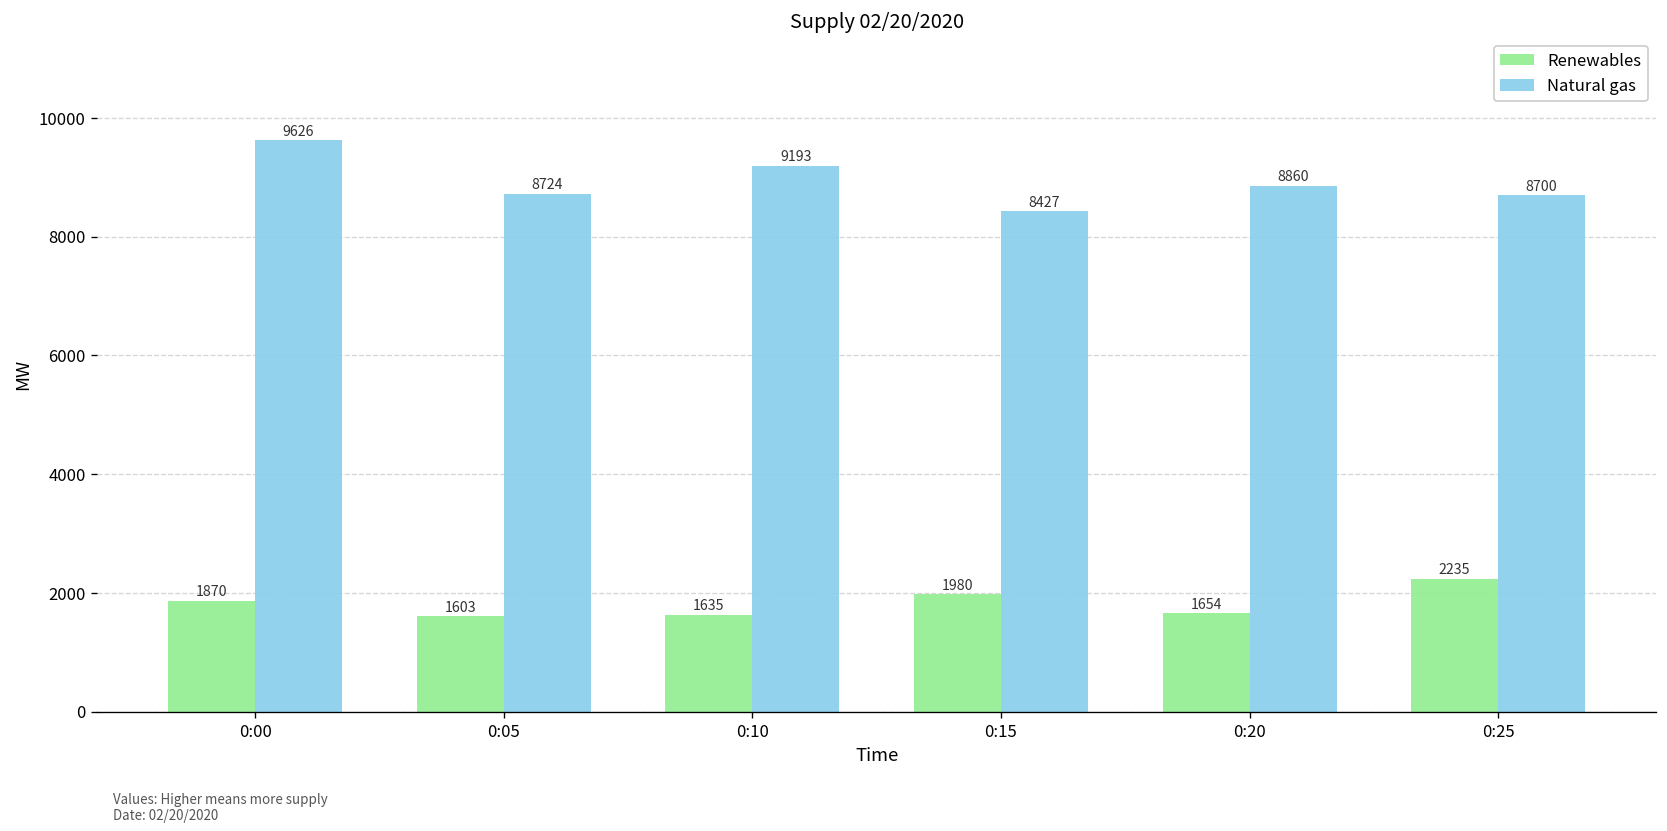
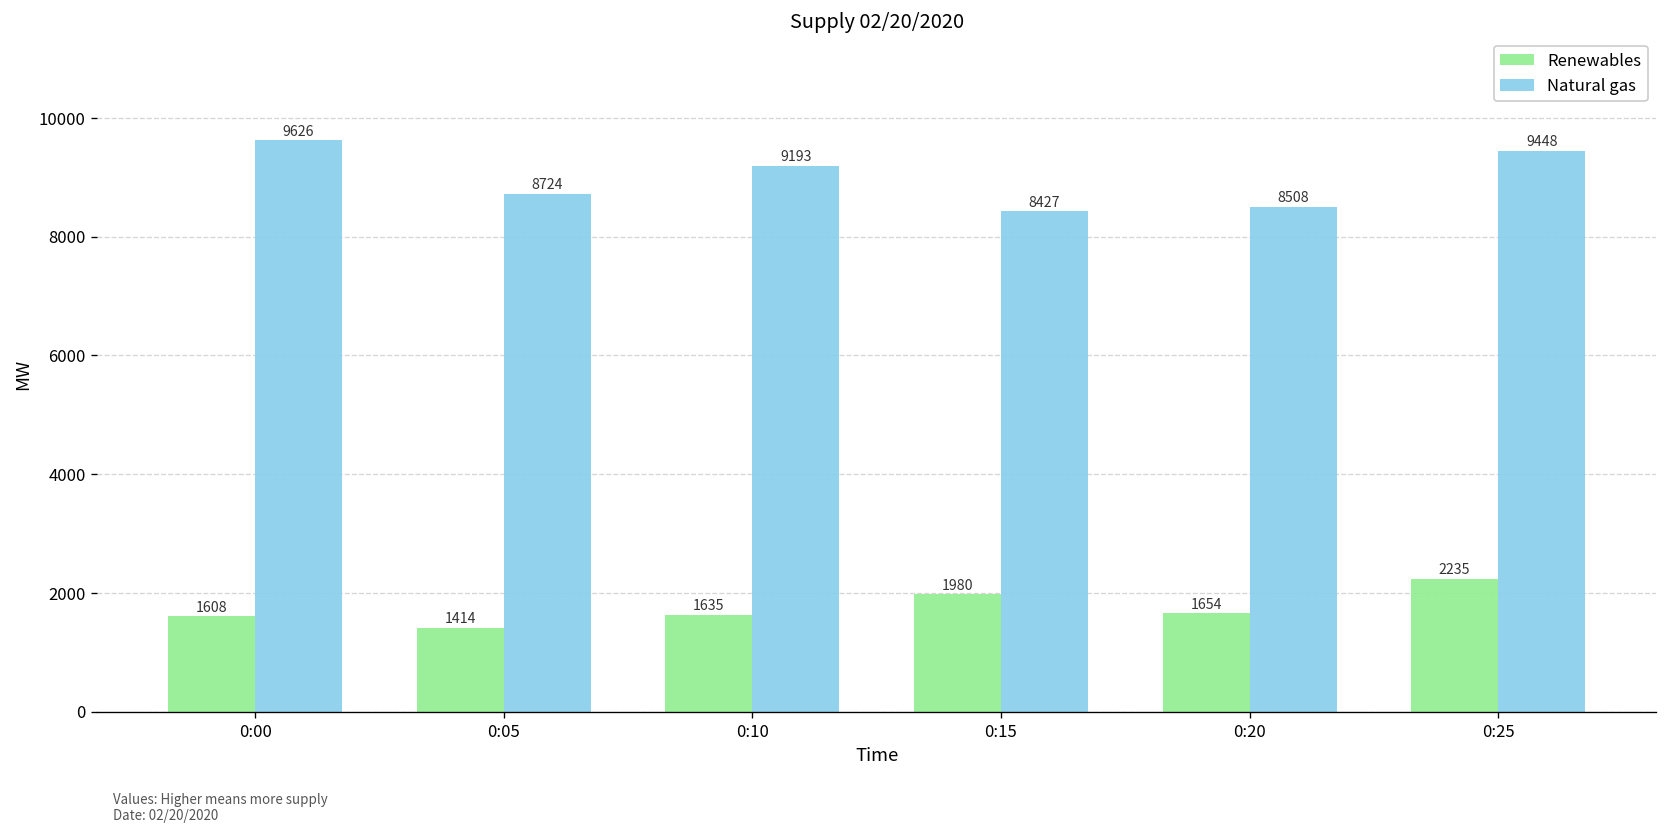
Renewables, 0:00: 1870 -> 1608
Renewables, 0:05: 1603 -> 1414
Natural gas, 0:20: 8860 -> 8508
Natural gas, 0:25: 8700 -> 9448
